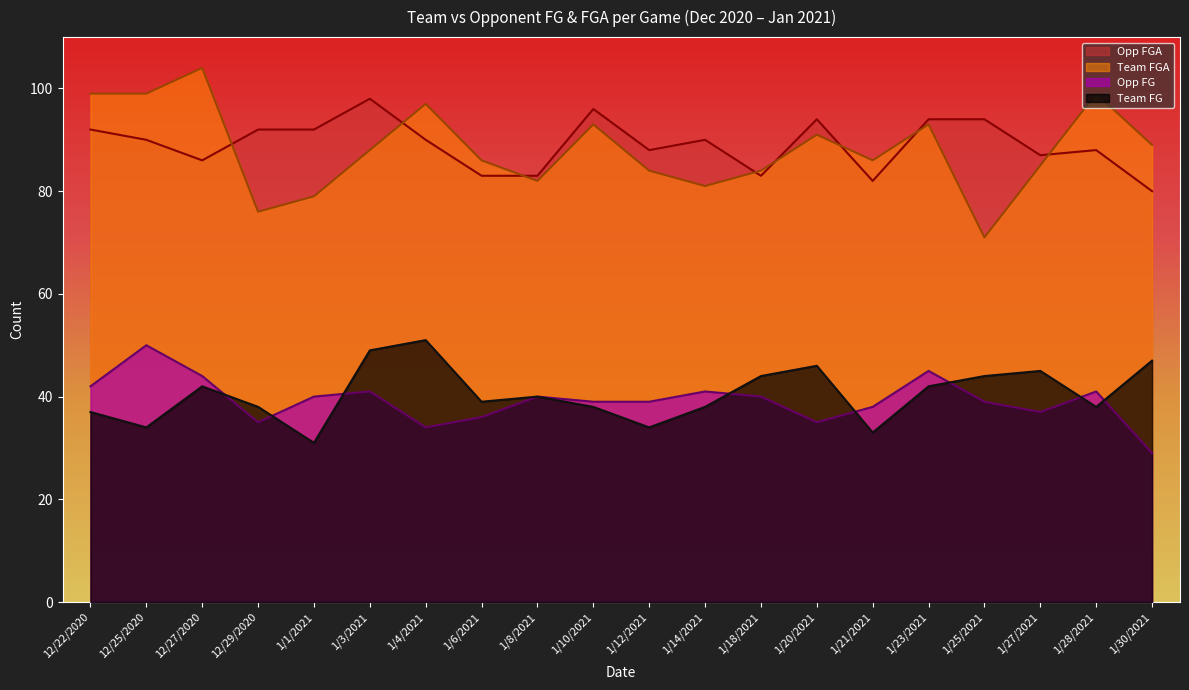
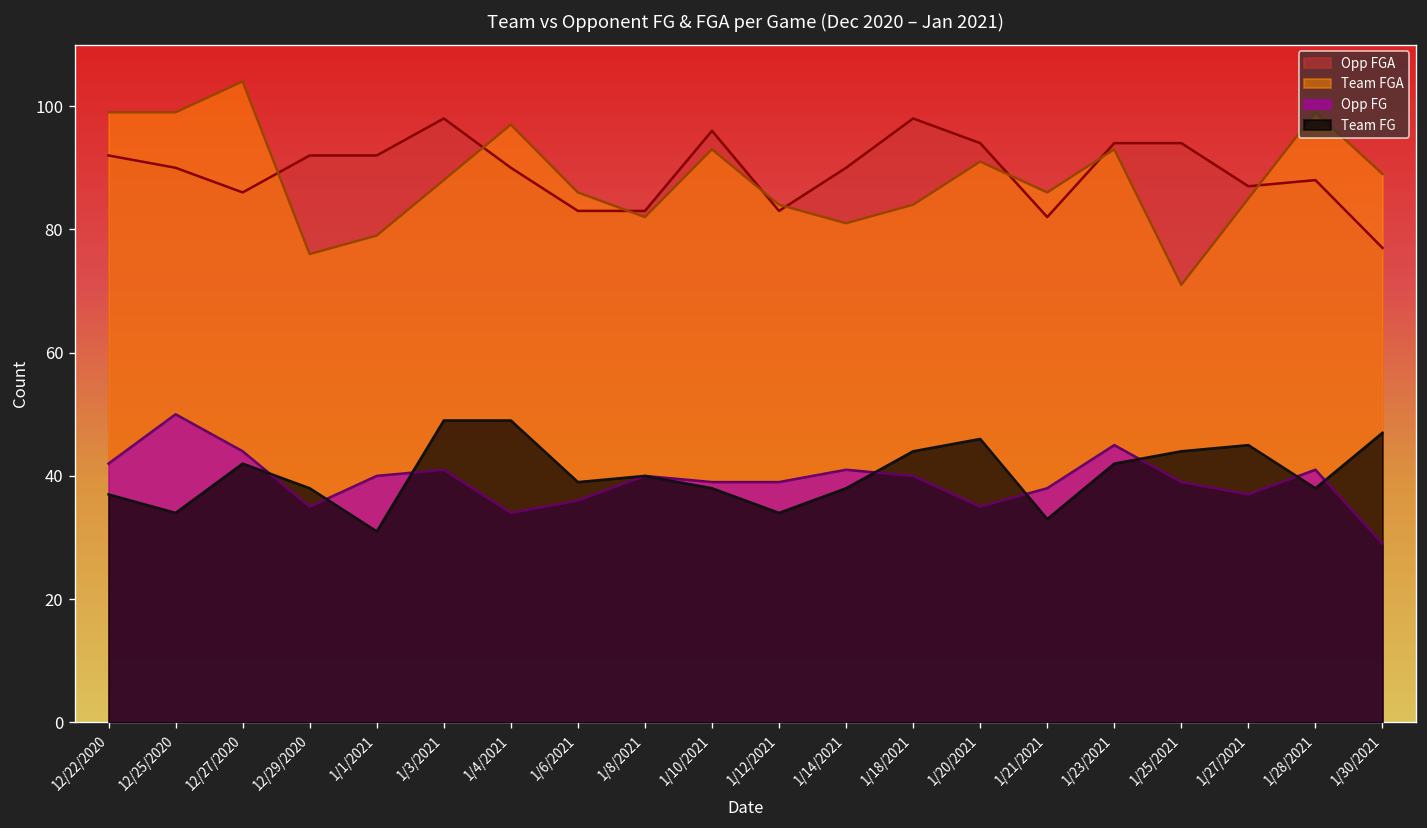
Team FG, 1/4/2021: 51 -> 49
Opp FGA, 1/12/2021: 88 -> 83
Opp FGA, 1/18/2021: 83 -> 98
Opp FGA, 1/30/2021: 80 -> 77
